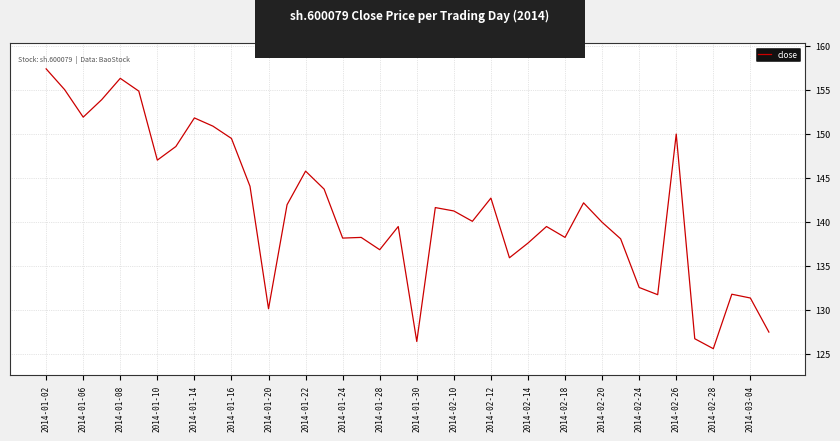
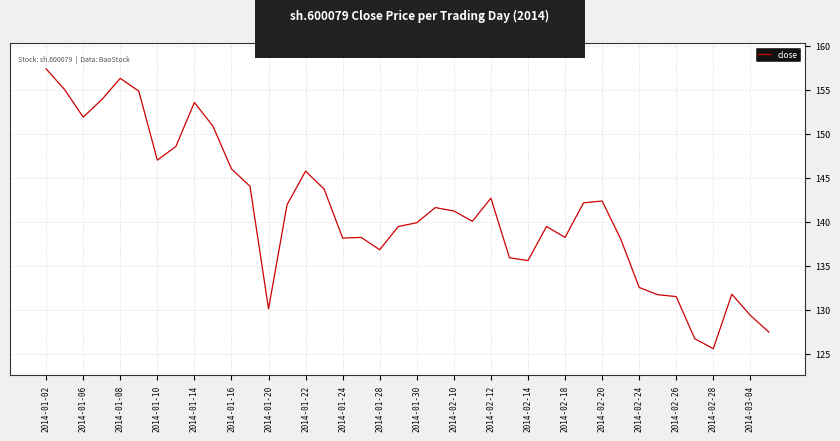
2014-01-14: 152 -> 154
2014-01-16: 149 -> 146
2014-01-30: 126 -> 140
2014-02-14: 138 -> 136
2014-02-20: 140 -> 142
2014-02-26: 150 -> 131
2014-03-04: 131 -> 129
